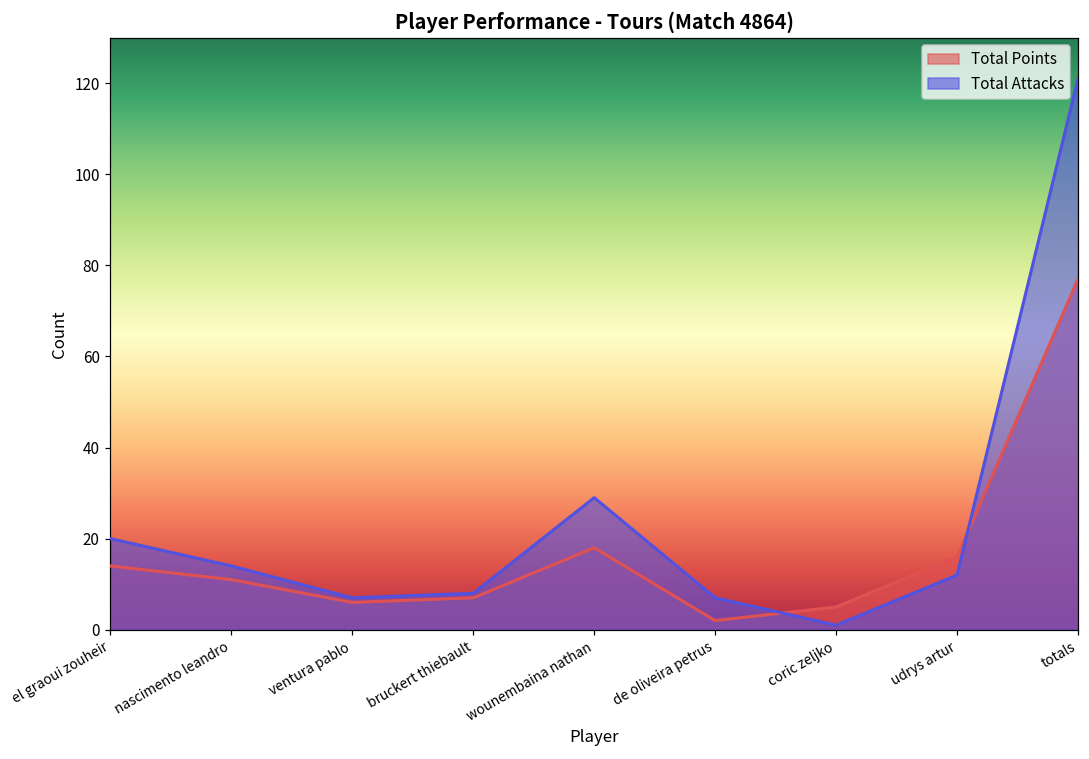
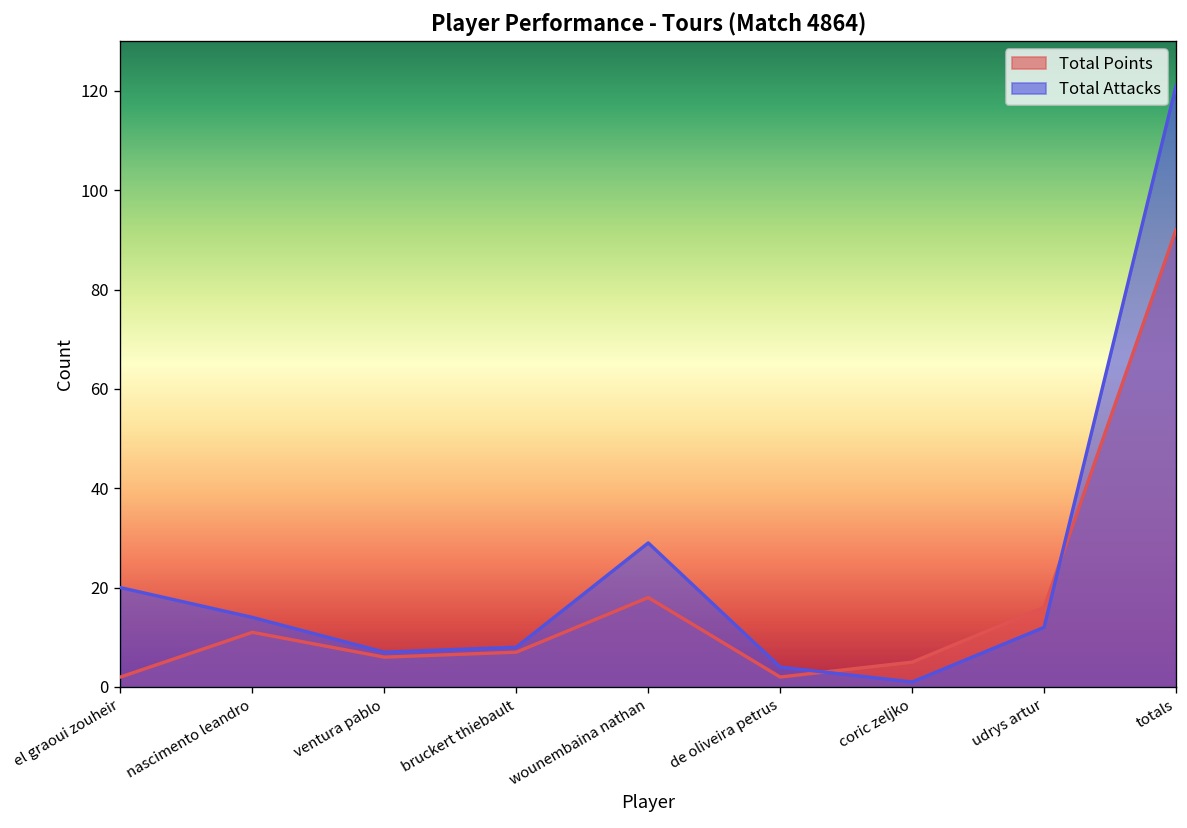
Total Points, el graoui zouheir: 14 -> 2
Total Attacks, de oliveira petrus: 7 -> 4
Total Points, totals: 77 -> 92
